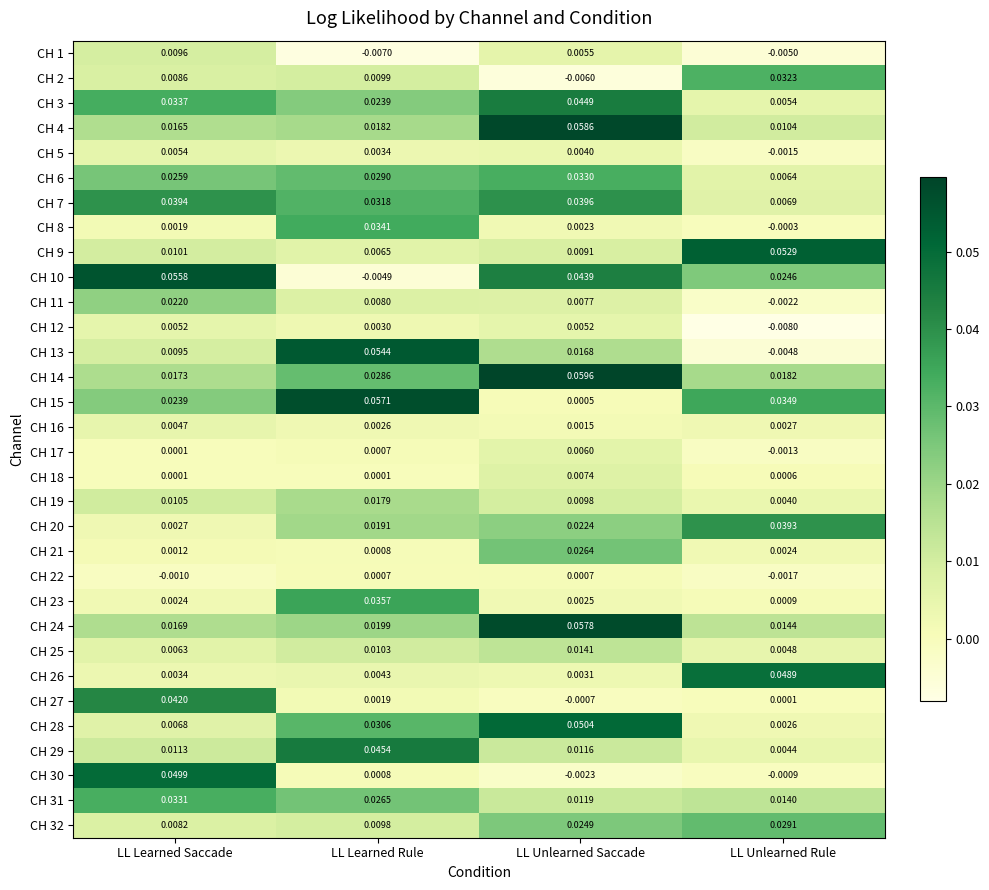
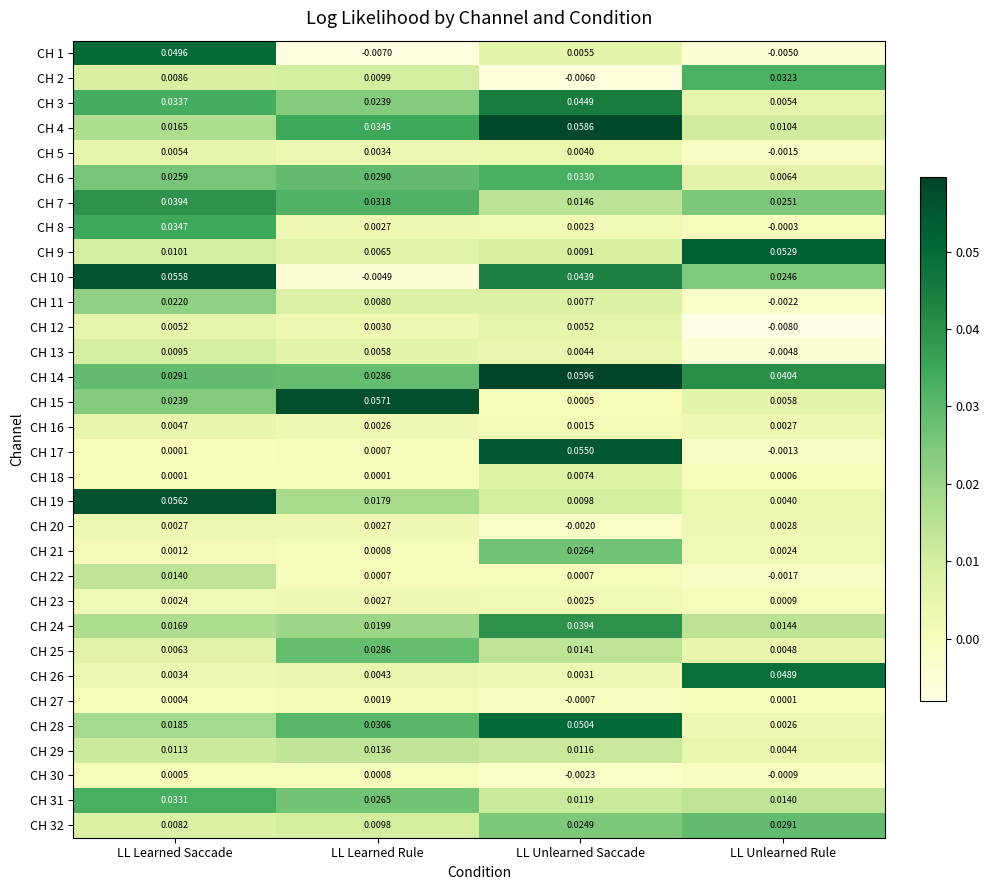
CH 1, LL Learned Saccade: 0.0096 -> 0.0496
CH 4, LL Learned Rule: 0.0182 -> 0.0345
CH 7, LL Unlearned Saccade: 0.0396 -> 0.0146
CH 7, LL Unlearned Rule: 0.0069 -> 0.0251
CH 8, LL Learned Saccade: 0.0019 -> 0.0347
CH 8, LL Learned Rule: 0.0341 -> 0.0027
CH 13, LL Learned Rule: 0.0544 -> 0.0058
CH 13, LL Unlearned Saccade: 0.0168 -> 0.0044
CH 14, LL Learned Saccade: 0.0173 -> 0.0291
CH 14, LL Unlearned Rule: 0.0182 -> 0.0404
CH 15, LL Unlearned Rule: 0.0349 -> 0.0058
CH 17, LL Unlearned Saccade: 0.0060 -> 0.0550
CH 19, LL Learned Saccade: 0.0105 -> 0.0562
CH 20, LL Learned Rule: 0.0191 -> 0.0027
CH 20, LL Unlearned Saccade: 0.0224 -> -0.0020
CH 20, LL Unlearned Rule: 0.0393 -> 0.0028
CH 22, LL Learned Saccade: -0.0010 -> 0.0140
CH 23, LL Learned Rule: 0.0357 -> 0.0027
CH 24, LL Unlearned Saccade: 0.0578 -> 0.0394
CH 25, LL Learned Rule: 0.0103 -> 0.0286
CH 27, LL Learned Saccade: 0.0420 -> 0.0004
CH 28, LL Learned Saccade: 0.0068 -> 0.0185
CH 29, LL Learned Rule: 0.0454 -> 0.0136
CH 30, LL Learned Saccade: 0.0499 -> 0.0005
